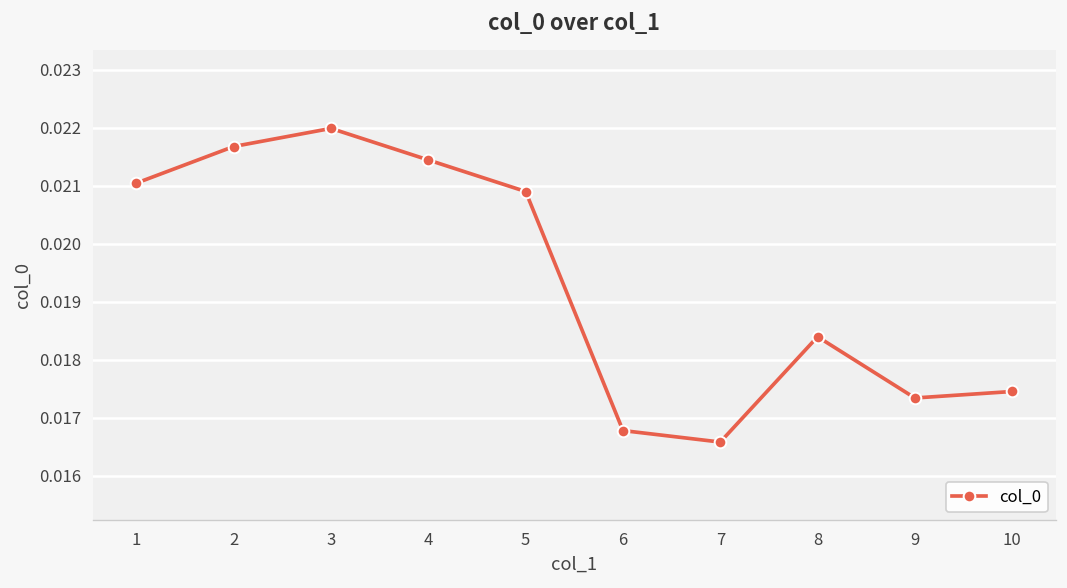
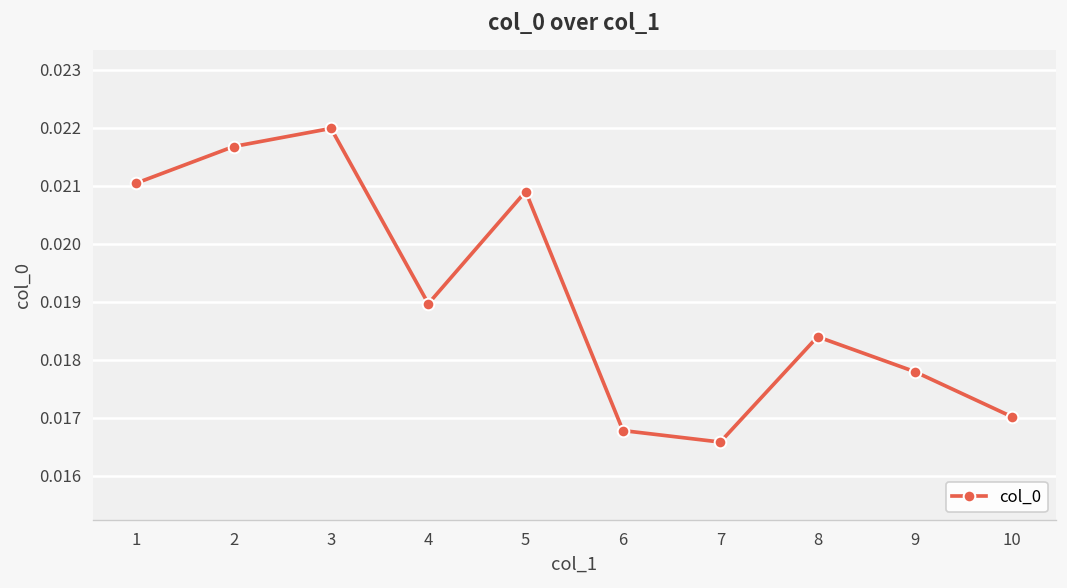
4: 0.0214 -> 0.0190
9: 0.0173 -> 0.0178
10: 0.0175 -> 0.0170
